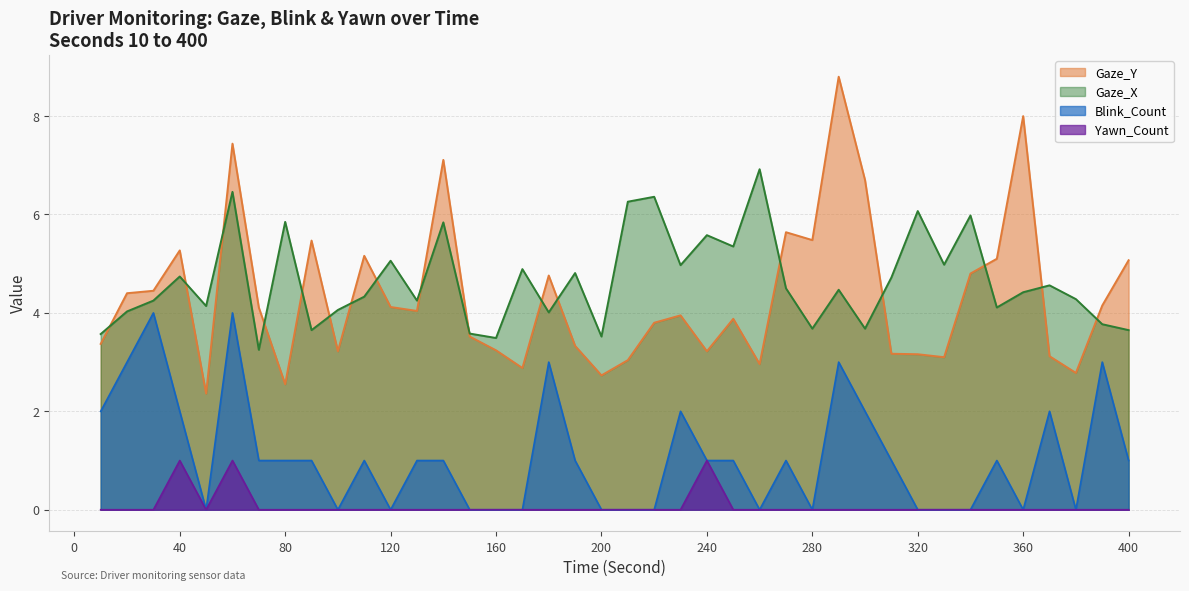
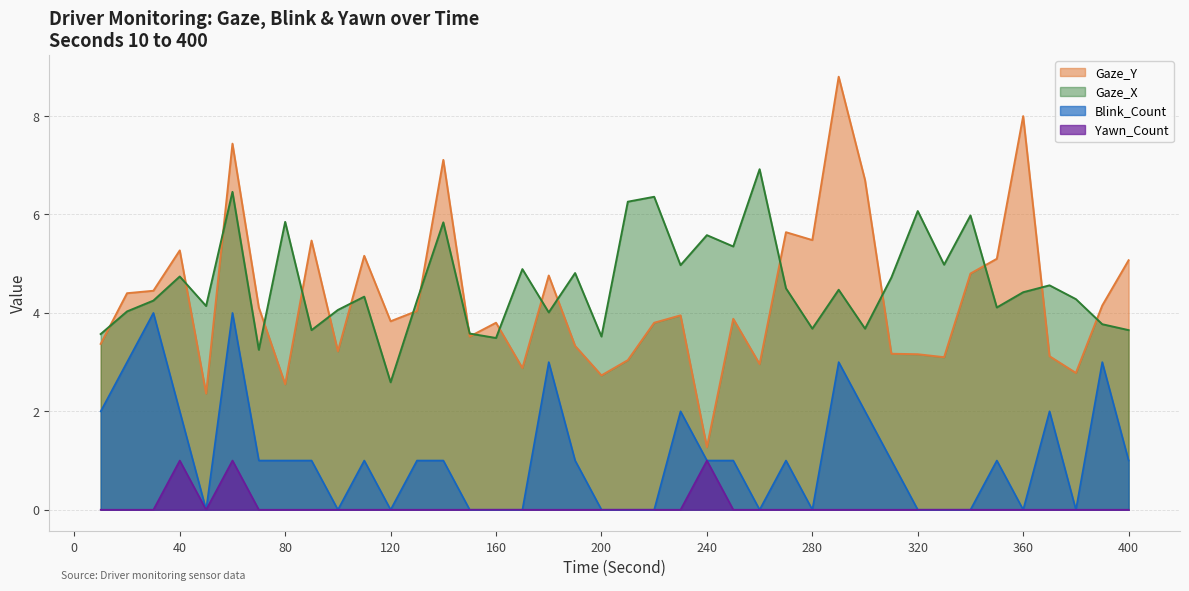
Gaze_Y, 120: 4.1 -> 3.8
Gaze_X, 120: 5.1 -> 2.6
Gaze_Y, 160: 3.2 -> 3.8
Gaze_Y, 240: 3.2 -> 1.3
